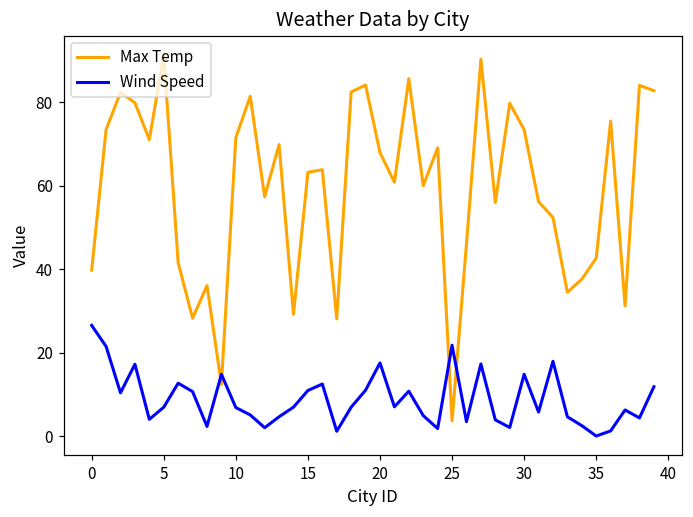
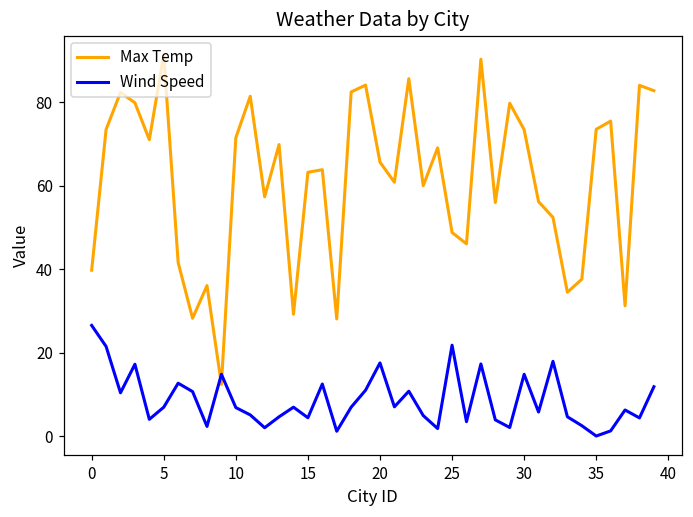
Wind Speed, 15: 11 -> 4
Max Temp, 20: 68 -> 66
Max Temp, 25: 4 -> 49
Max Temp, 35: 43 -> 74
